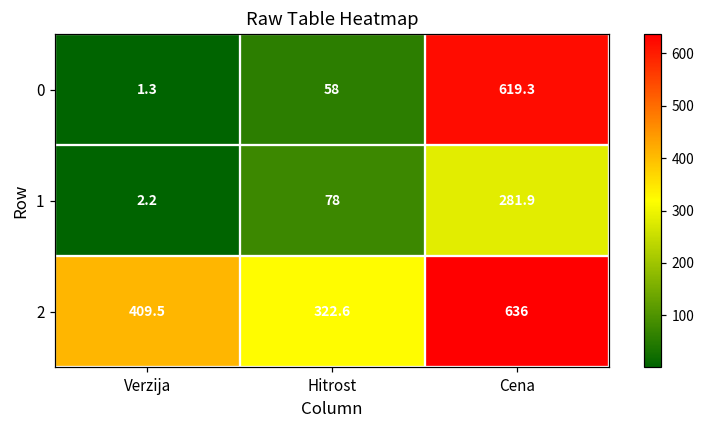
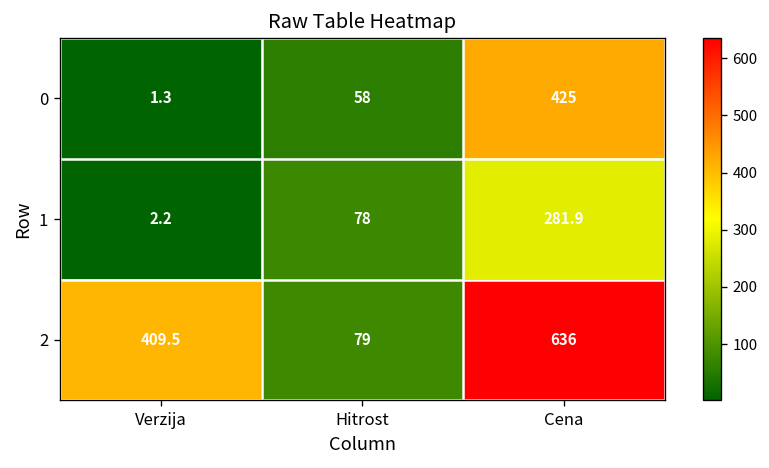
0, Cena: 619.3 -> 425
2, Hitrost: 322.6 -> 79
